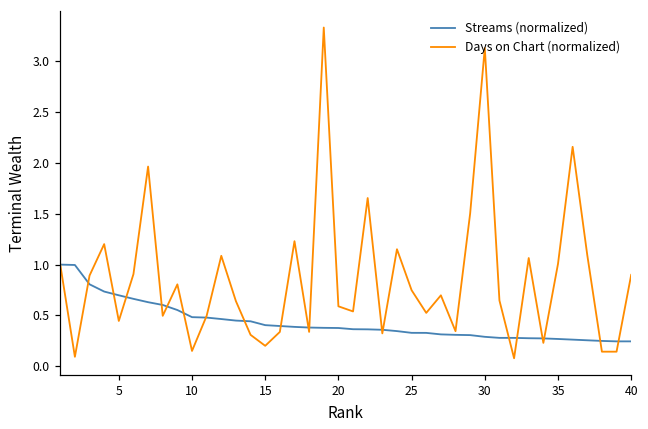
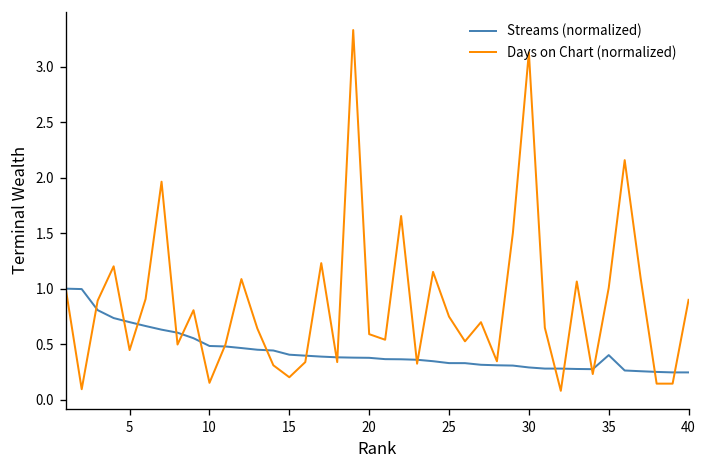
Streams (normalized), 35: 0.3 -> 0.4
